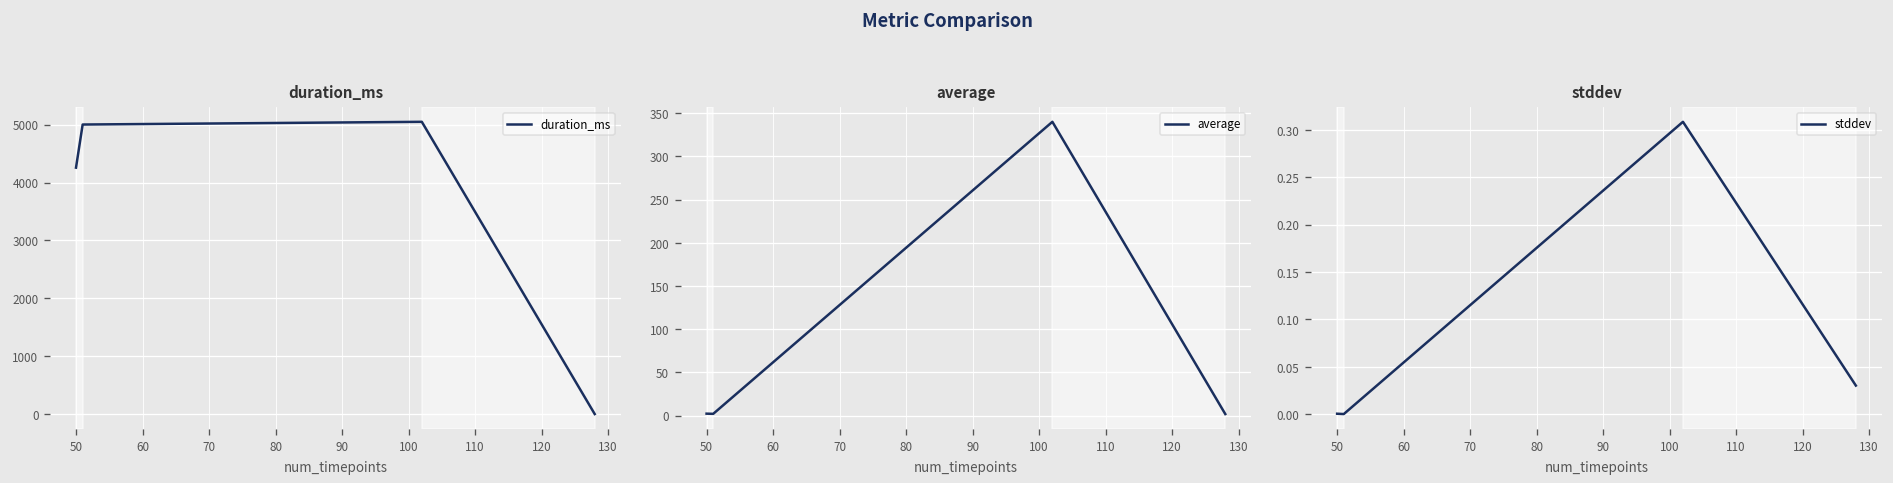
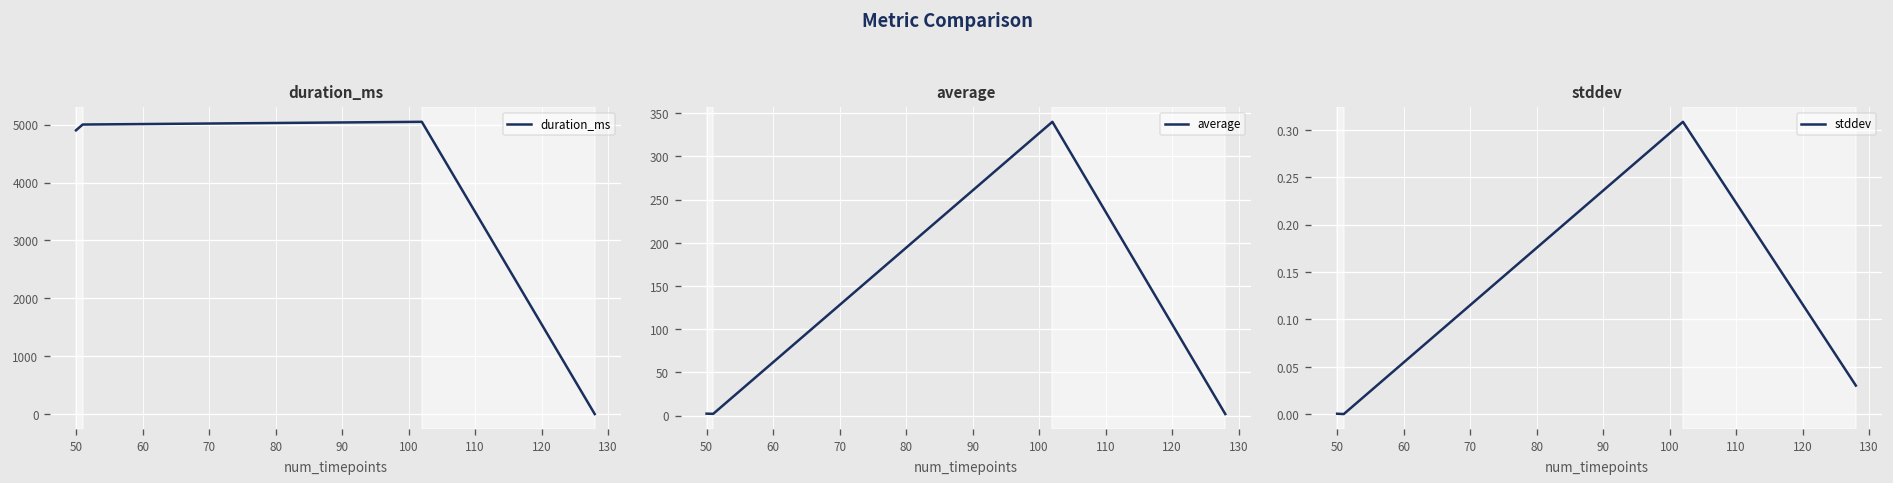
duration_ms, 50: 4300 -> 4900
